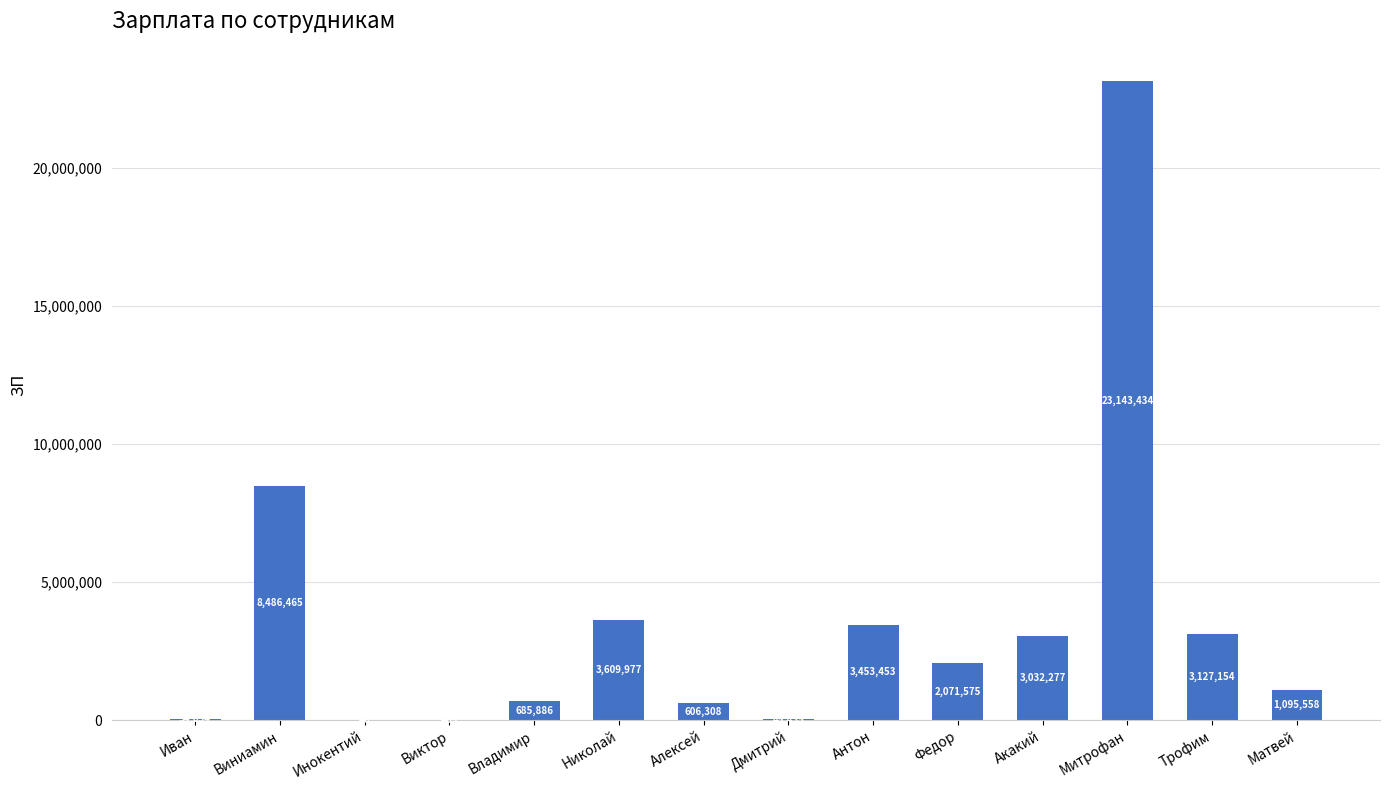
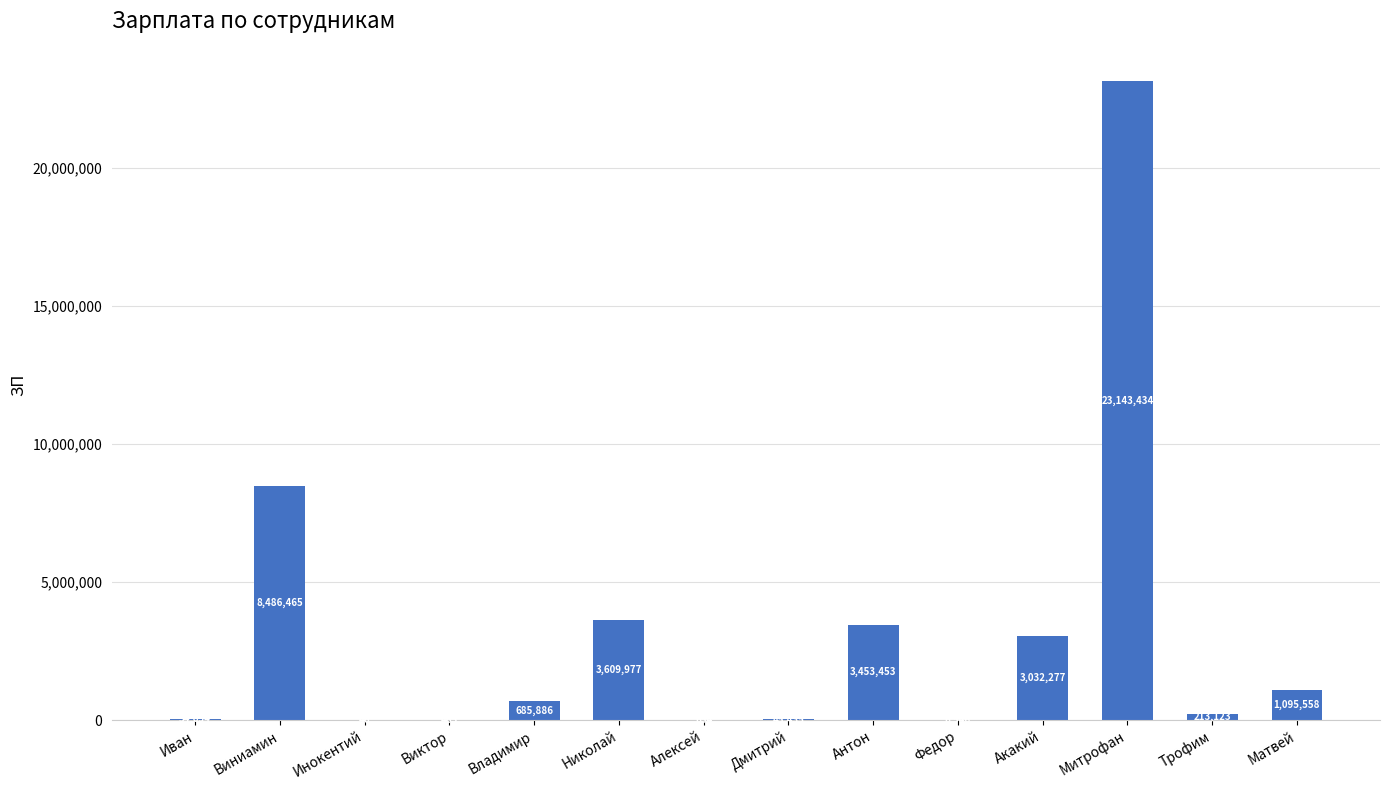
Алексей: 600,000 -> 0
Федор: 2,100,000 -> 0
Трофим: 3,127,154 -> 213,123
